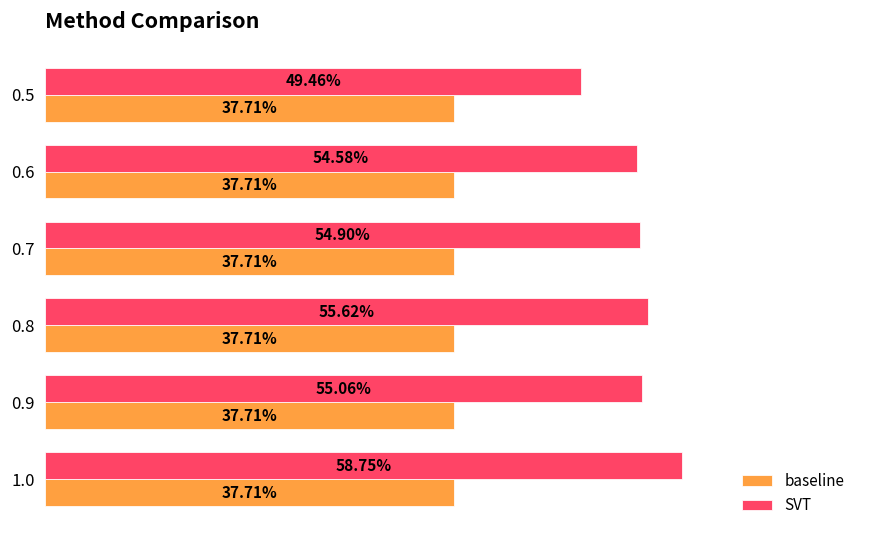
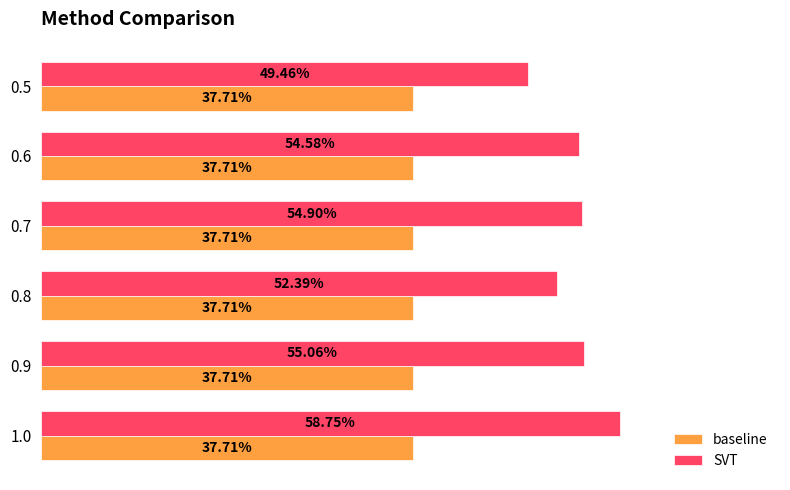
SVT, 0.8: 55.62% -> 52.39%
